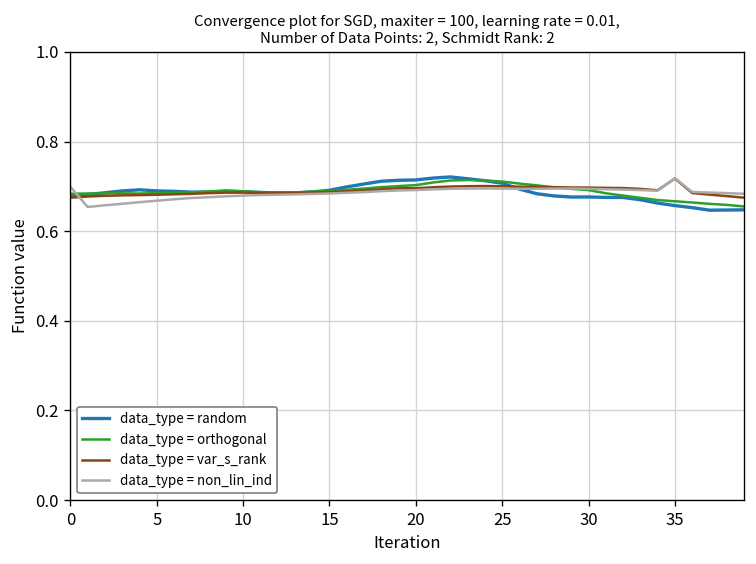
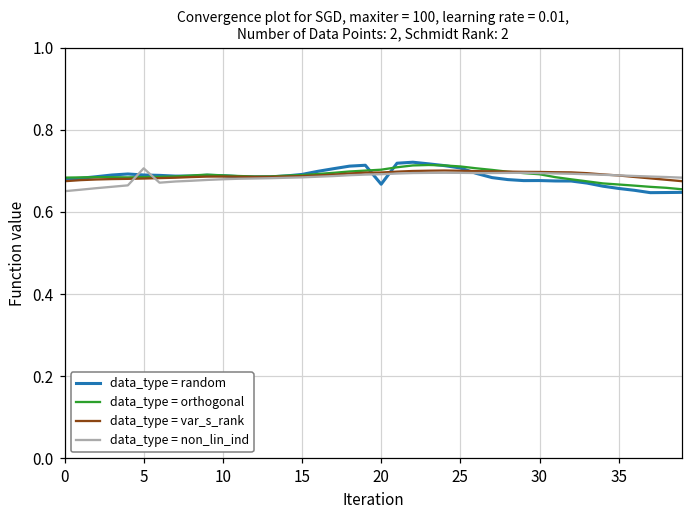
data_type = non_lin_ind, 0: 0.70 -> 0.65
data_type = non_lin_ind, 5: 0.67 -> 0.71
data_type = random, 20: 0.71 -> 0.67
data_type = var_s_rank, 35: 0.72 -> 0.69
data_type = non_lin_ind, 35: 0.72 -> 0.69
